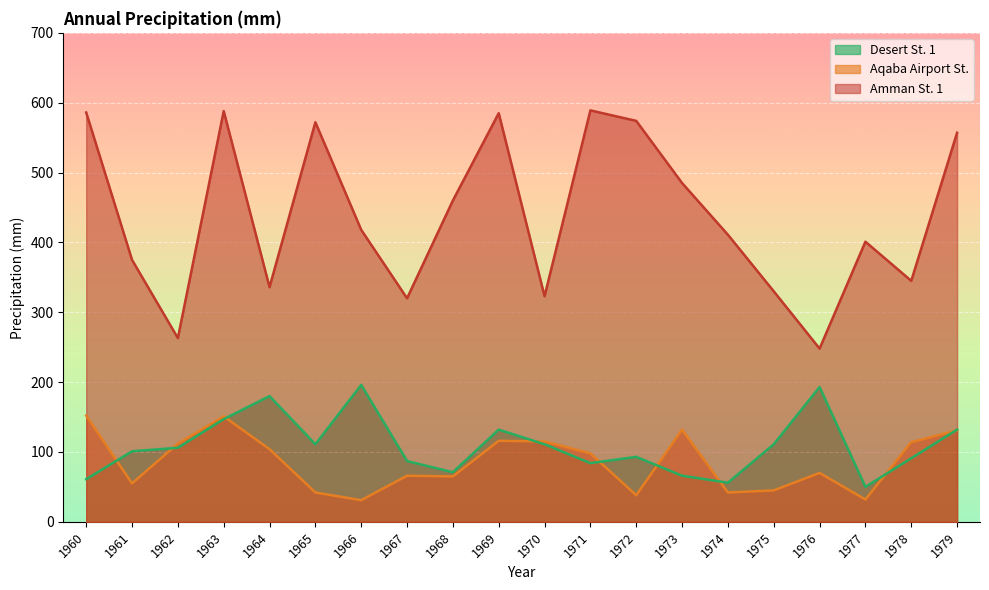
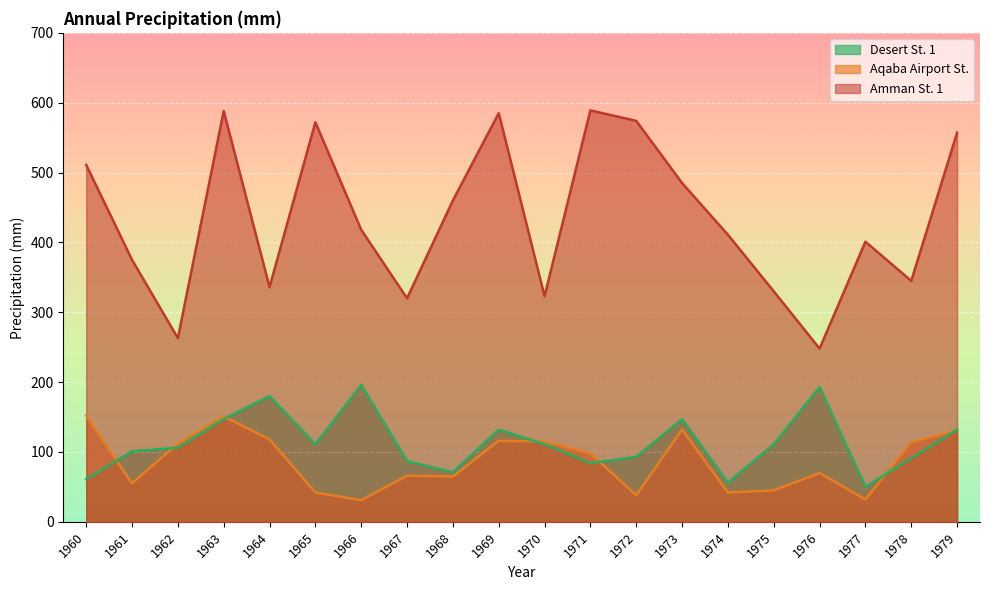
Amman St. 1, 1960: 590 -> 510
Aqaba Airport St., 1964: 100 -> 120
Desert St. 1, 1973: 70 -> 150
